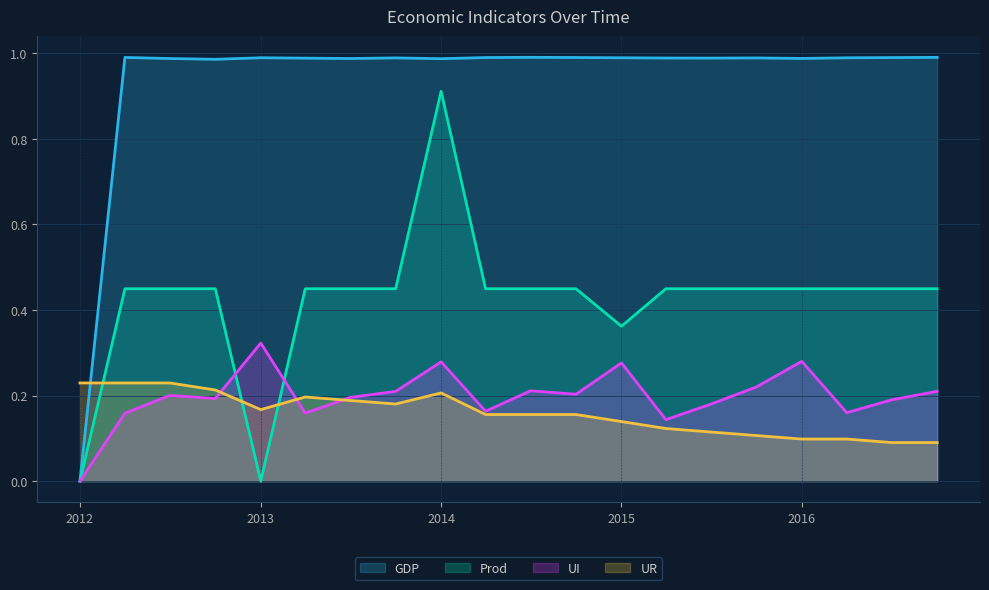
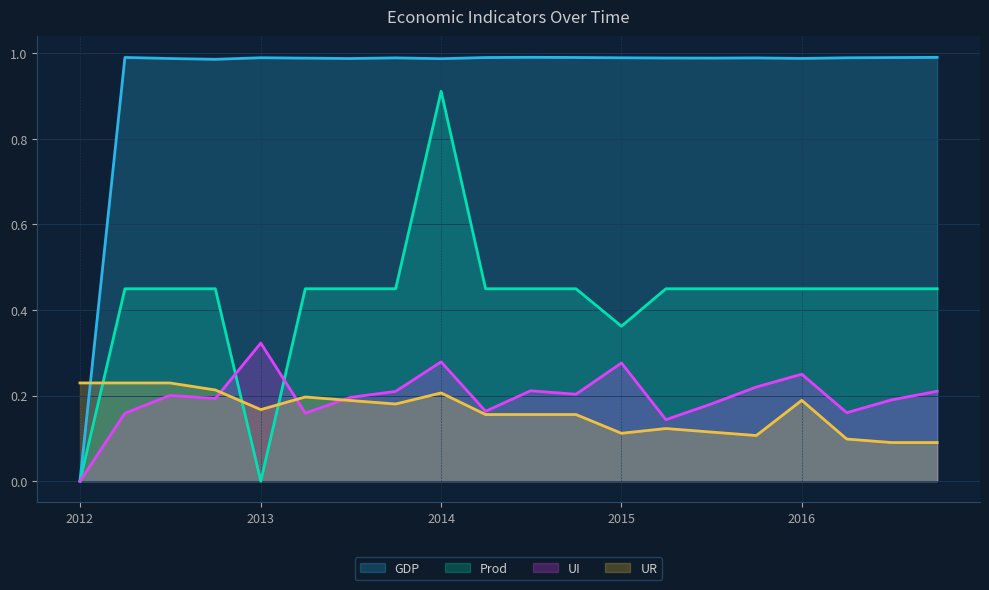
UR, 2015: 0.14 -> 0.11
UI, 2016: 0.28 -> 0.25
UR, 2016: 0.10 -> 0.19
